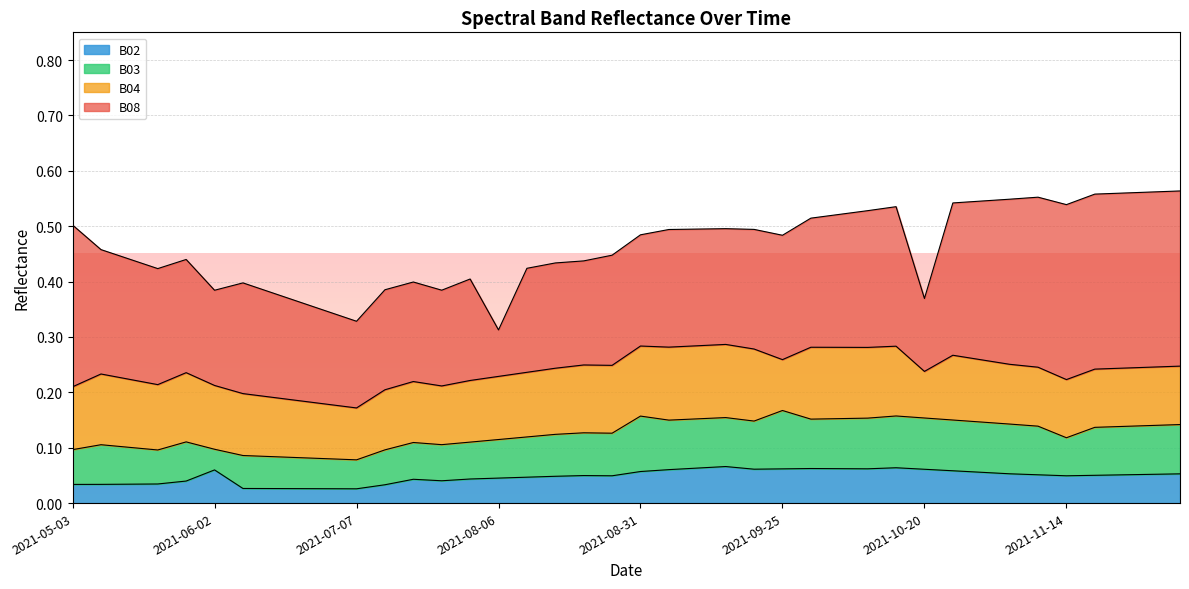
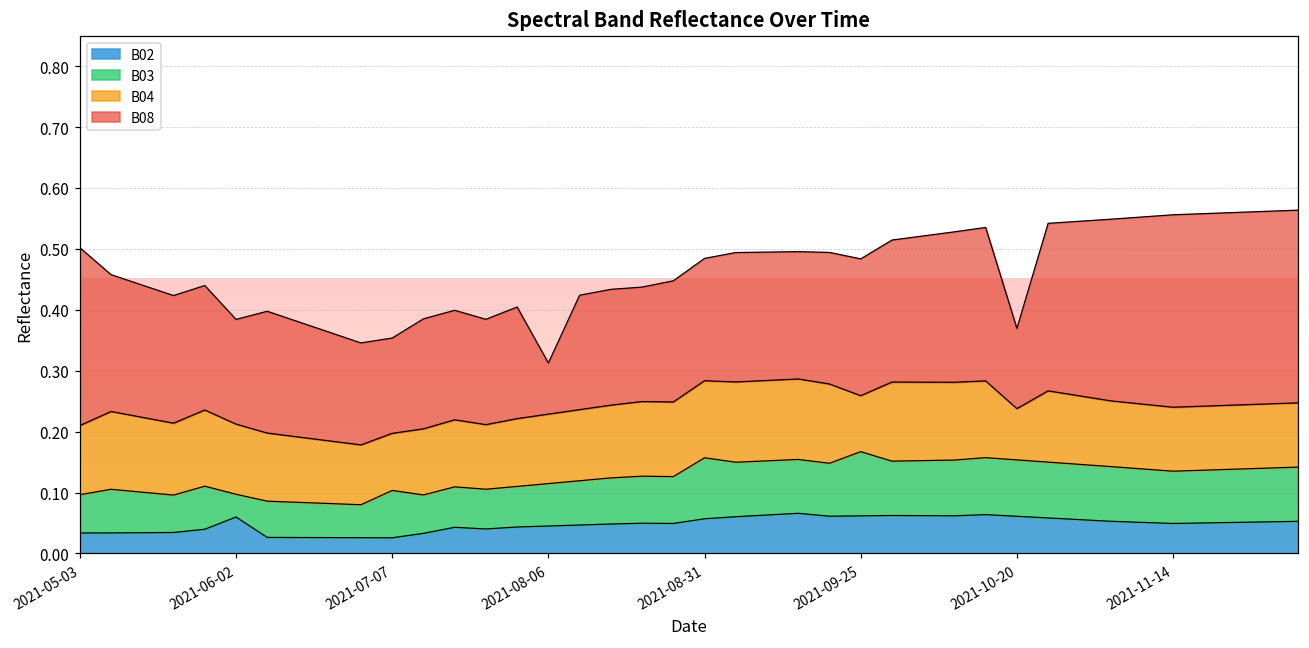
B03, 2021-07-07: 0.05 -> 0.08
B03, 2021-11-14: 0.07 -> 0.09
